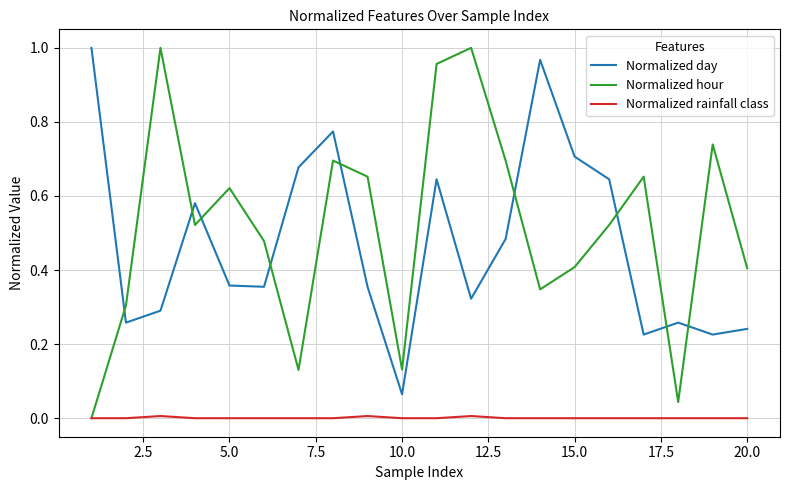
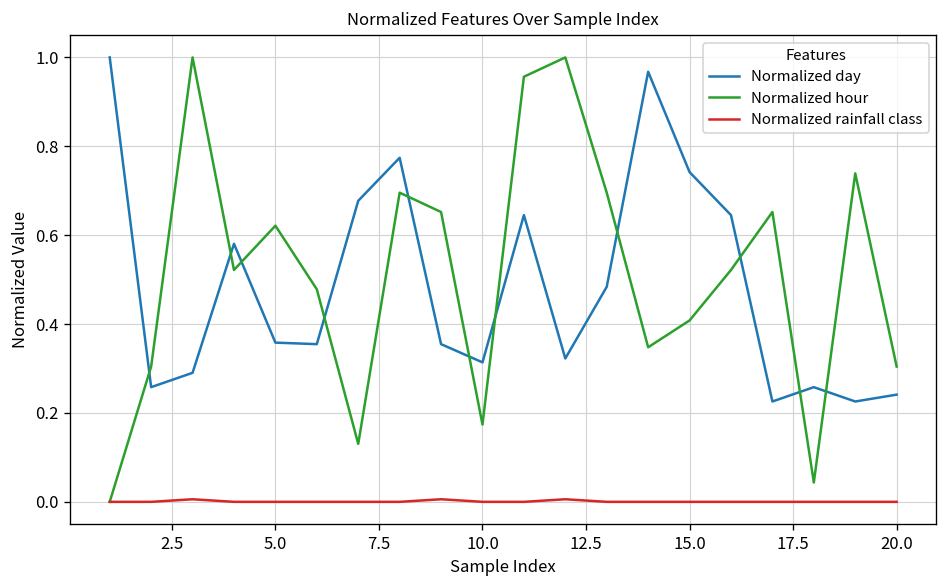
Normalized day, 10.0: 0.06 -> 0.31
Normalized hour, 10.0: 0.13 -> 0.17
Normalized day, 15.0: 0.71 -> 0.74
Normalized hour, 20.0: 0.40 -> 0.30
